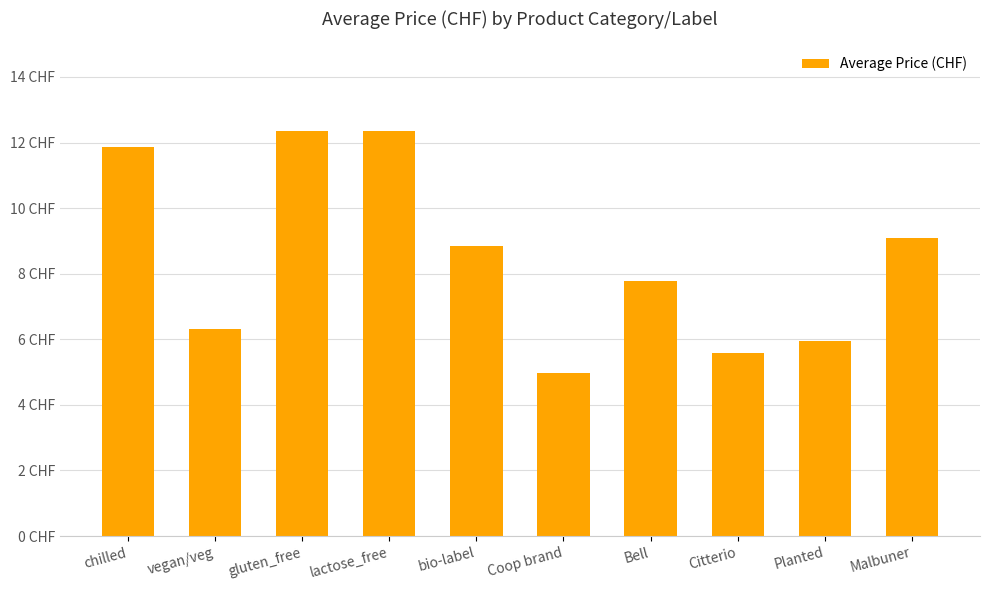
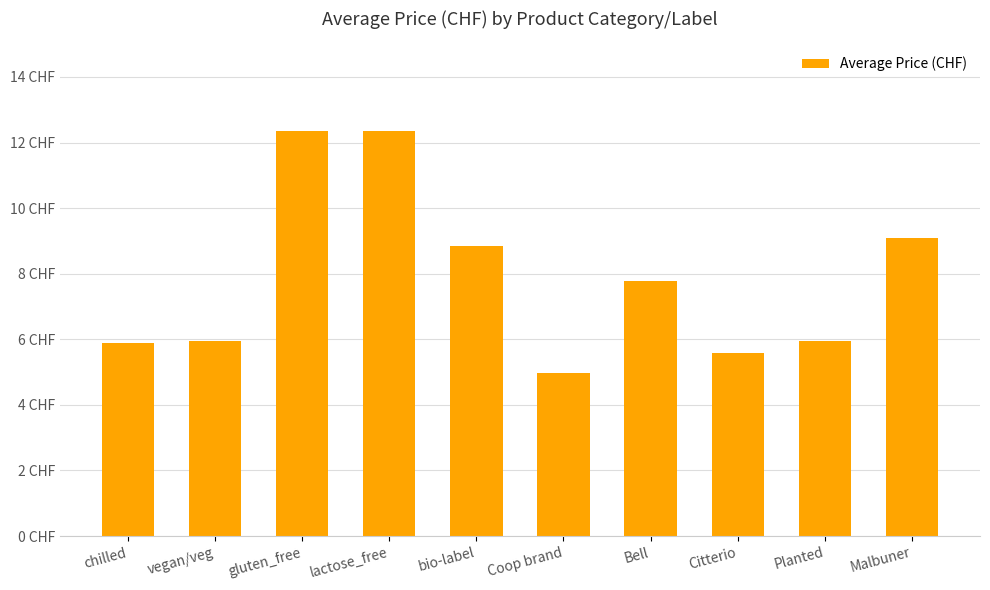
chilled: 11.9 CHF -> 5.9 CHF
vegan/veg: 6.3 CHF -> 6.0 CHF
